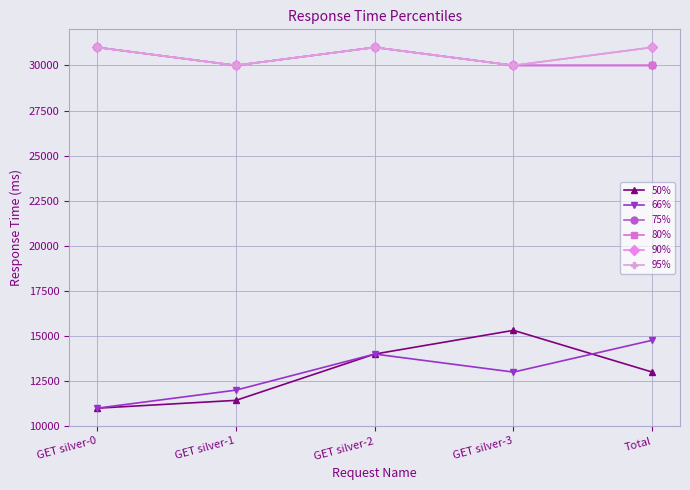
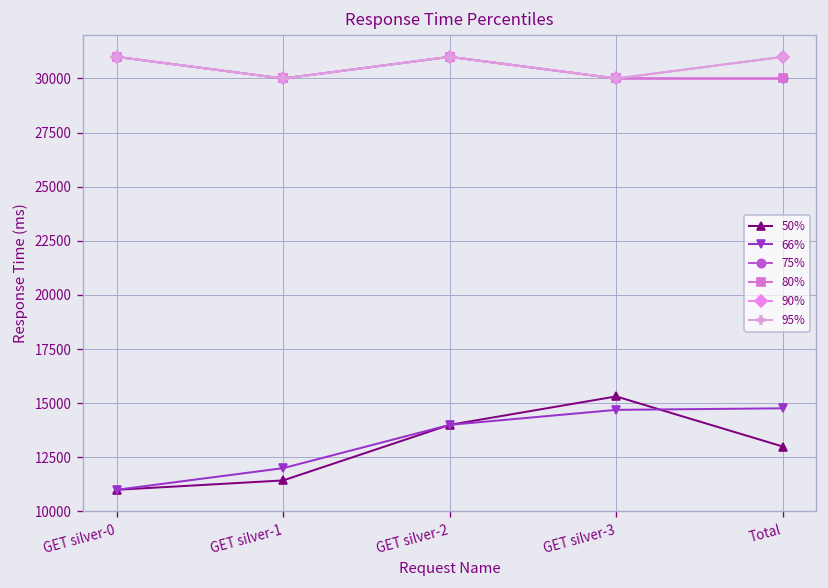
66%, GET silver-3: 13000 -> 14700
